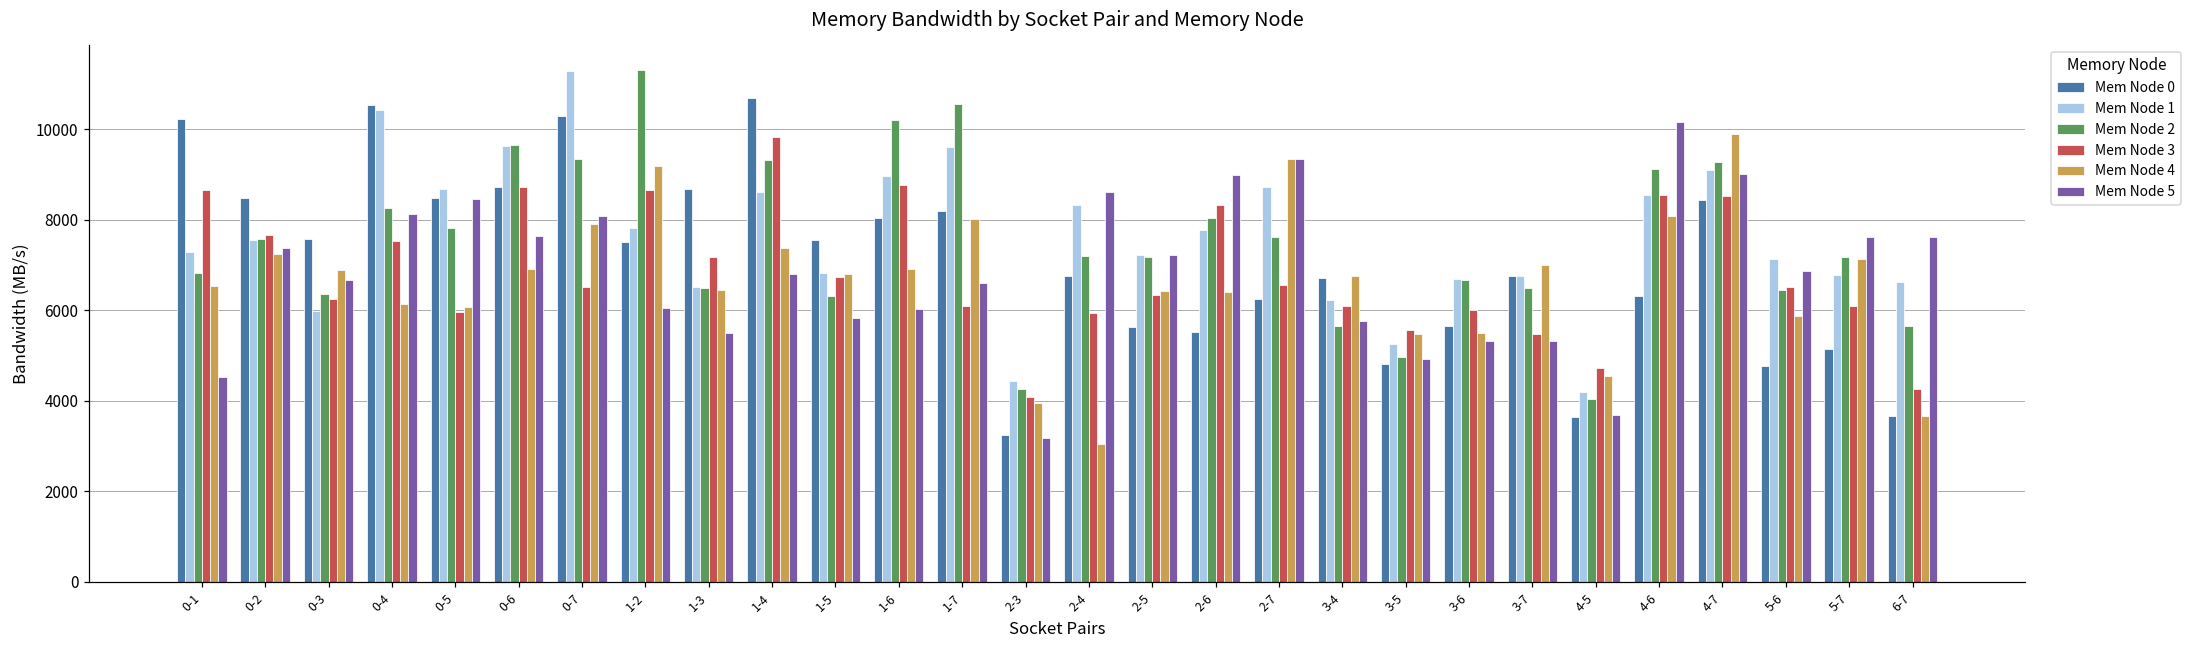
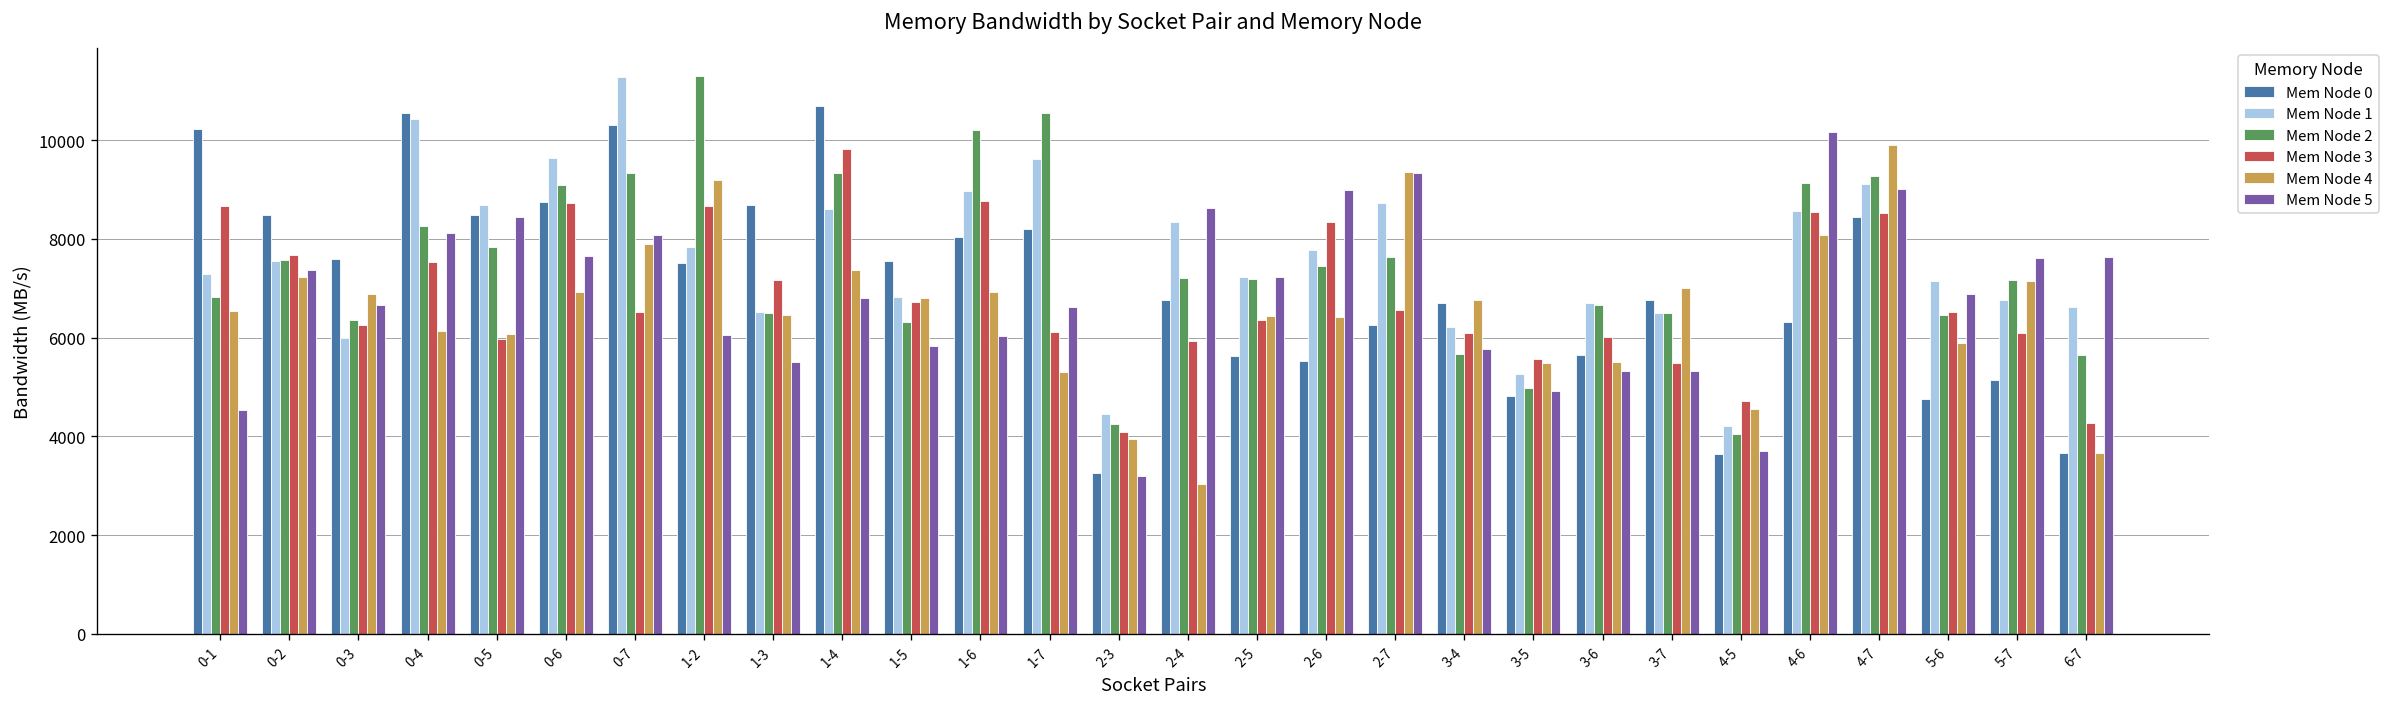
Mem Node 2, 0-6: 9700 -> 9100
Mem Node 4, 1-7: 8000 -> 5300
Mem Node 2, 2-6: 8000 -> 7500
Mem Node 1, 3-7: 6800 -> 6500
